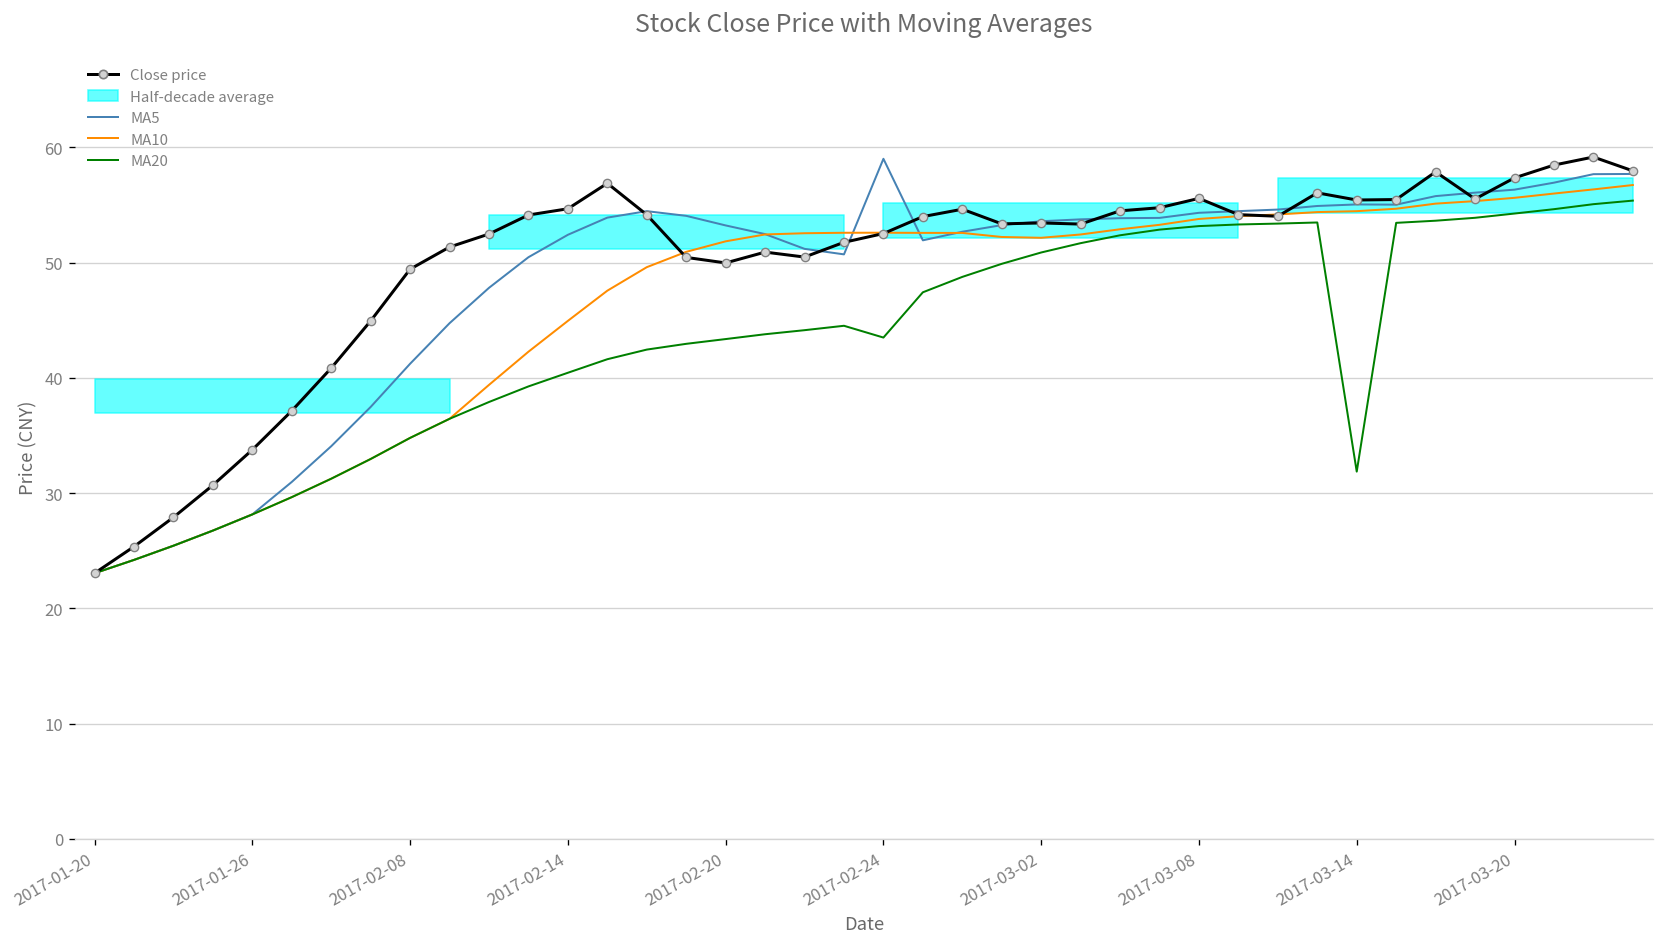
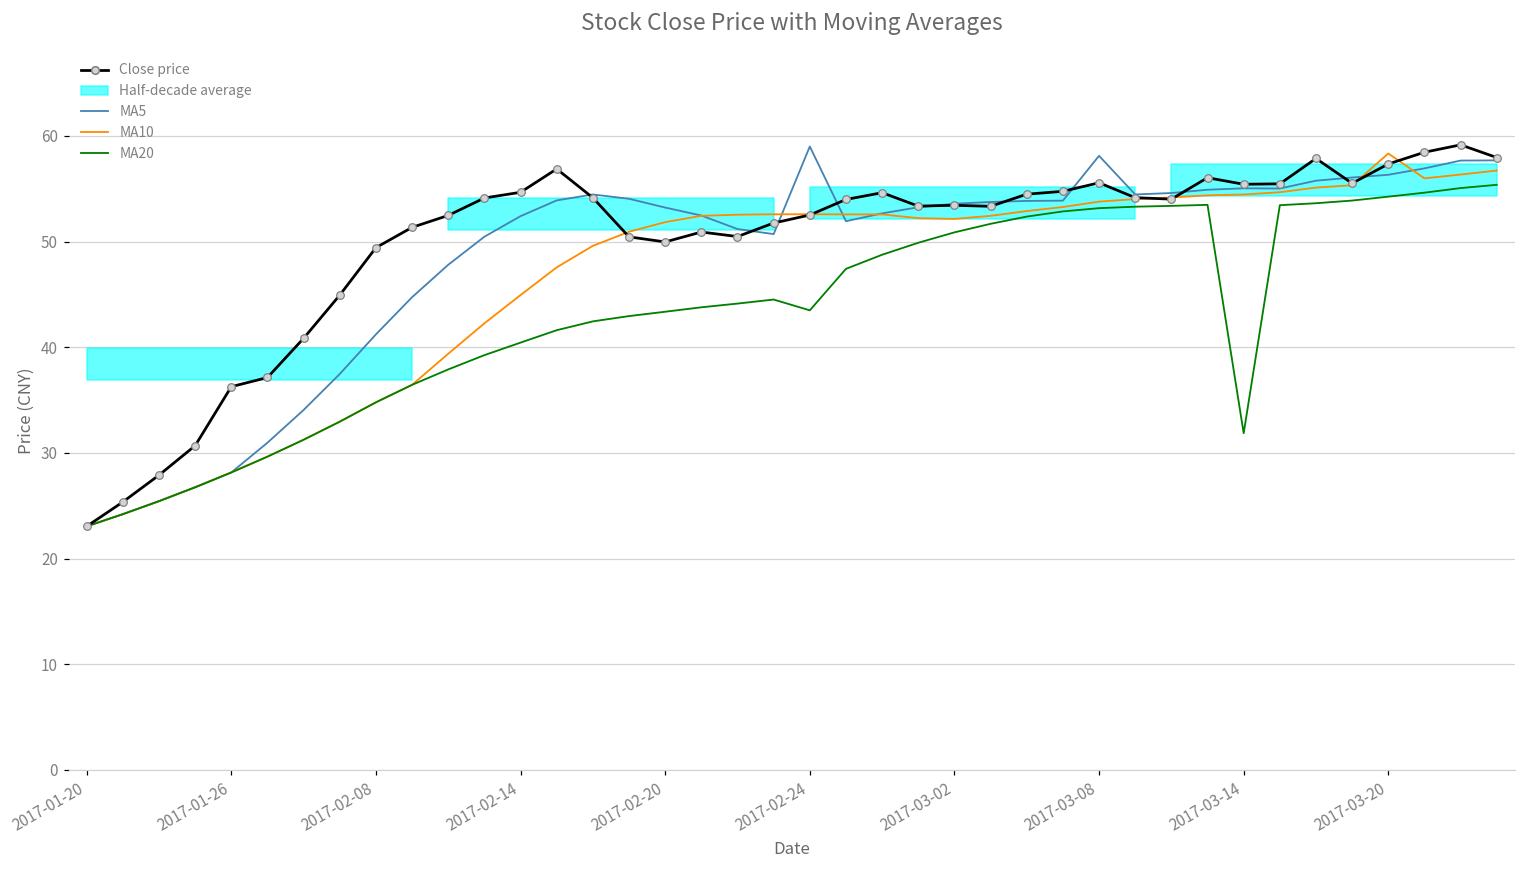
Close price, 2017-01-26: 34 -> 36
MA5, 2017-03-08: 54 -> 58
MA10, 2017-03-20: 56 -> 58
